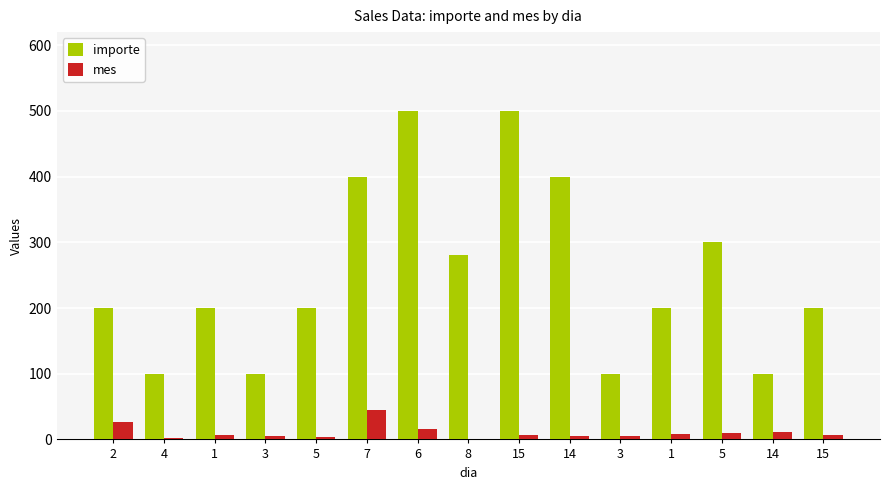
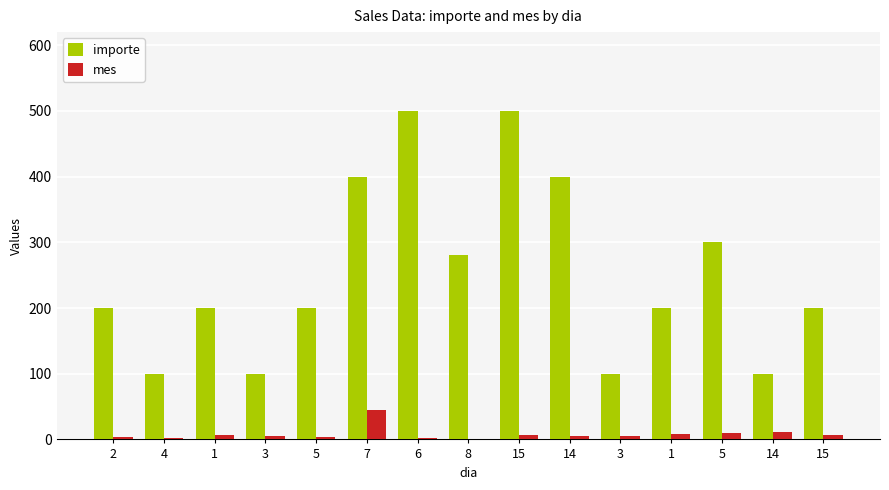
mes, 2: 30 -> 0
mes, 6: 20 -> 0
